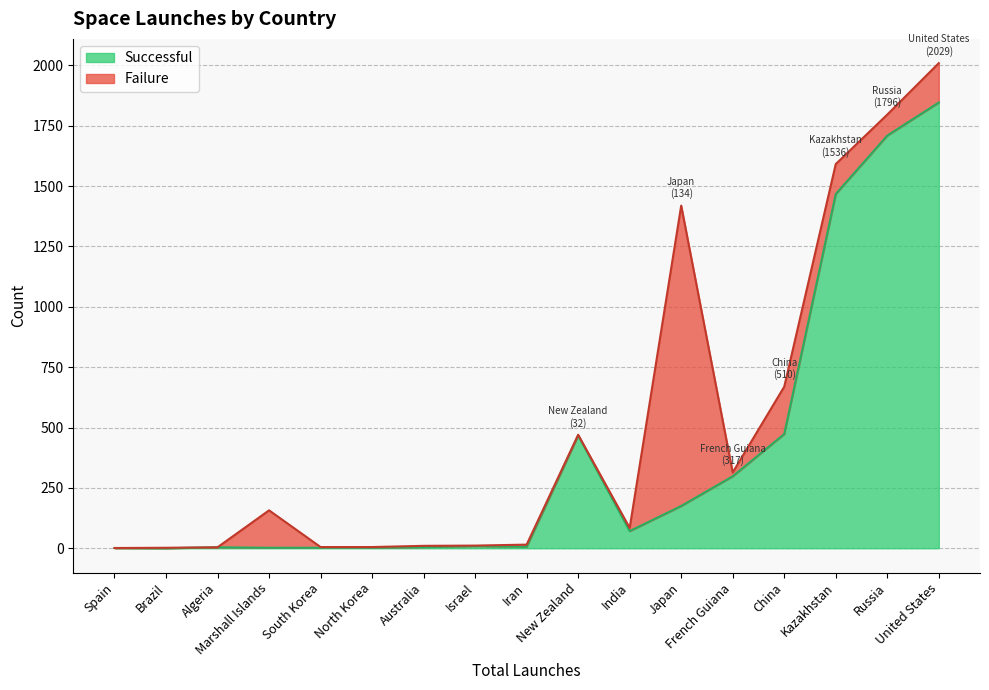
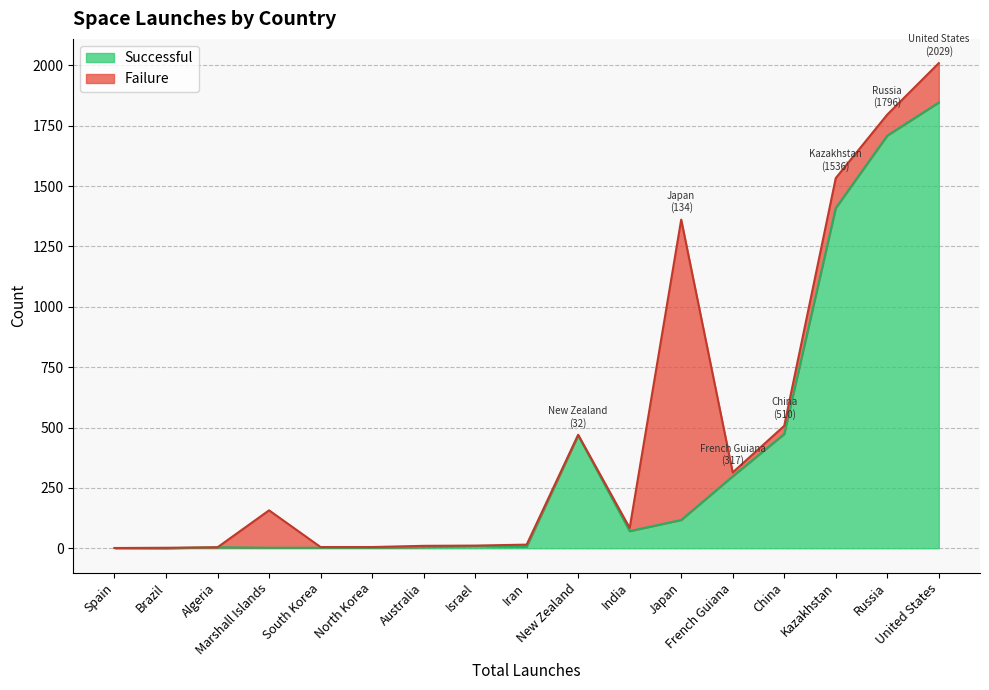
Successful, Japan: 180 -> 120
Failure, China: 200 -> 30
Successful, Kazakhstan: 1470 -> 1410
